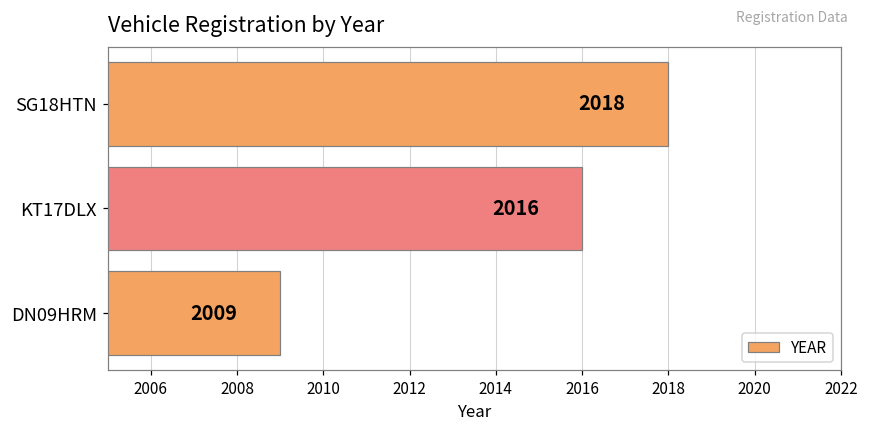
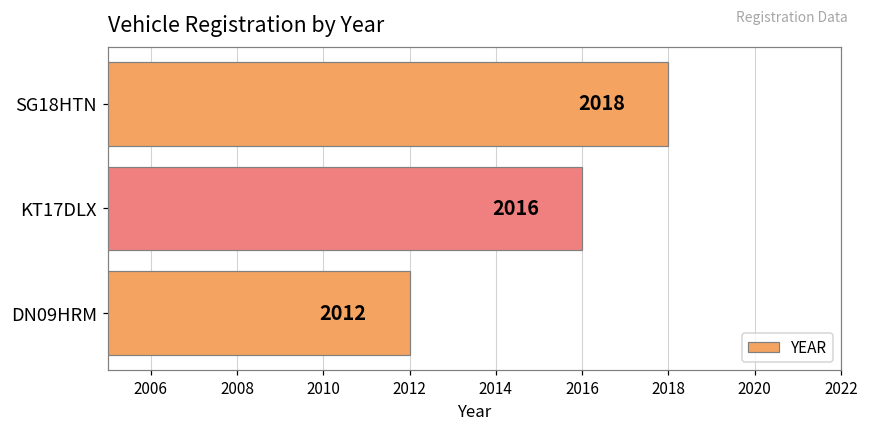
DN09HRM: 2009 -> 2012
